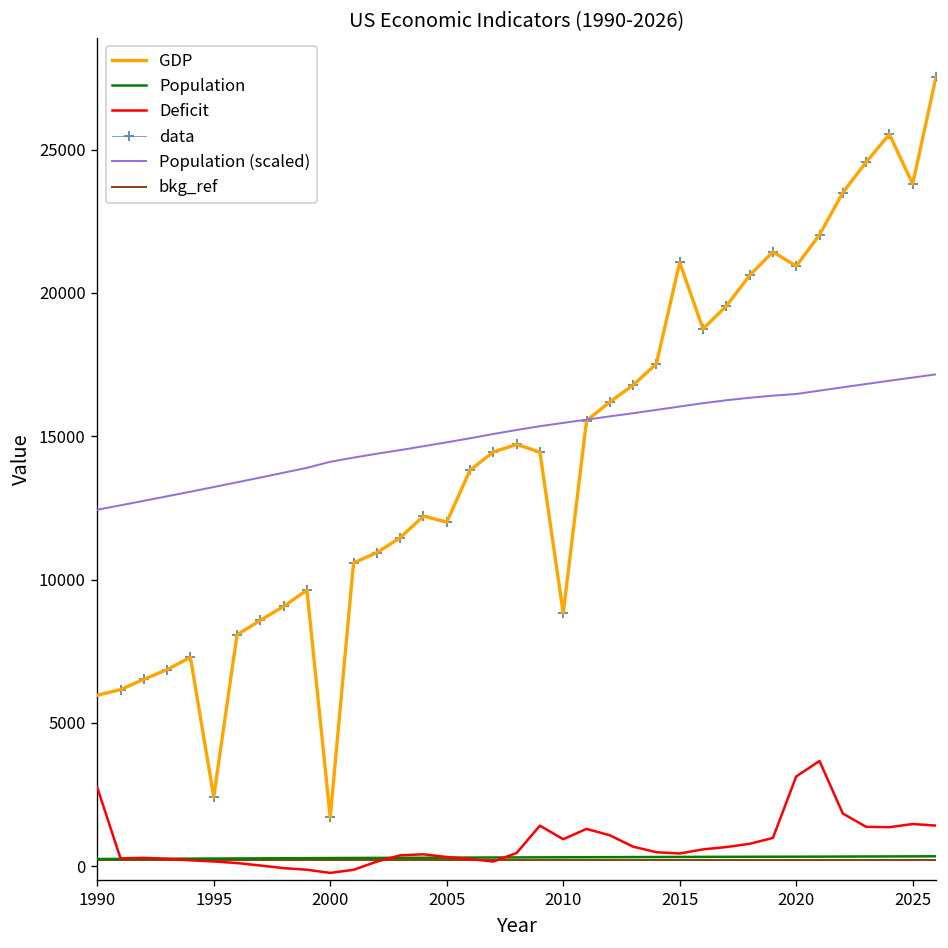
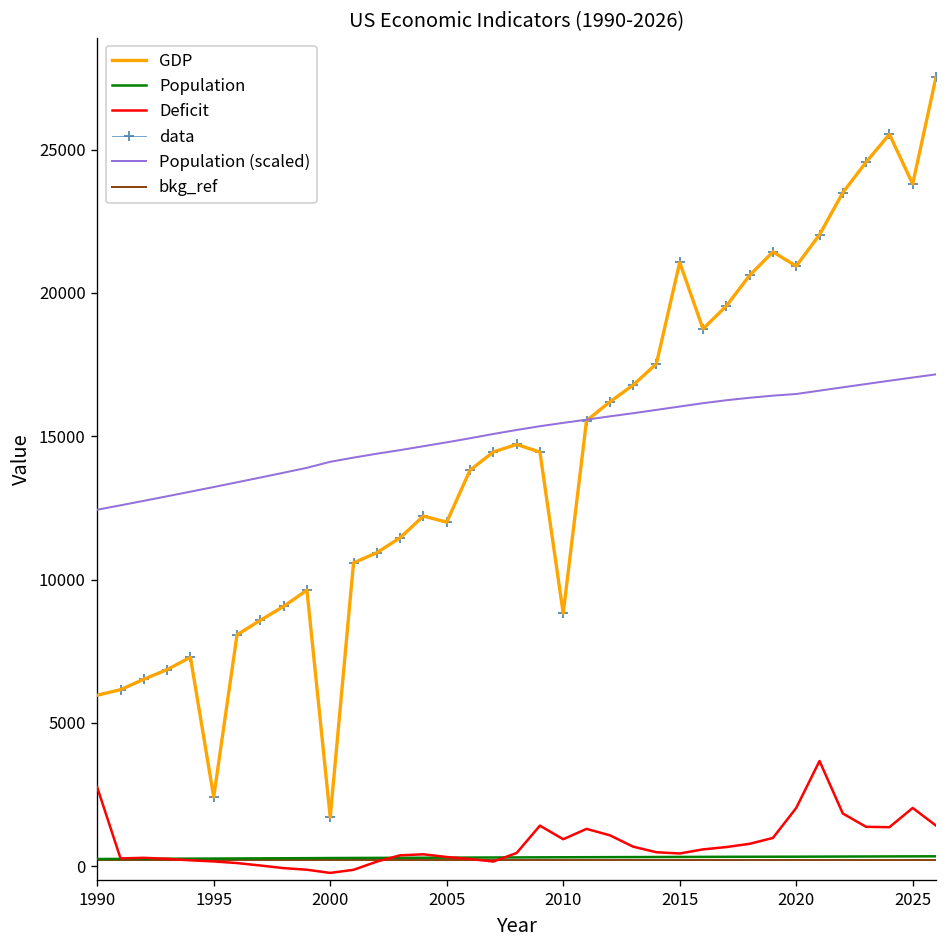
Deficit, 2020: 3100 -> 2000
Deficit, 2025: 1500 -> 2000
